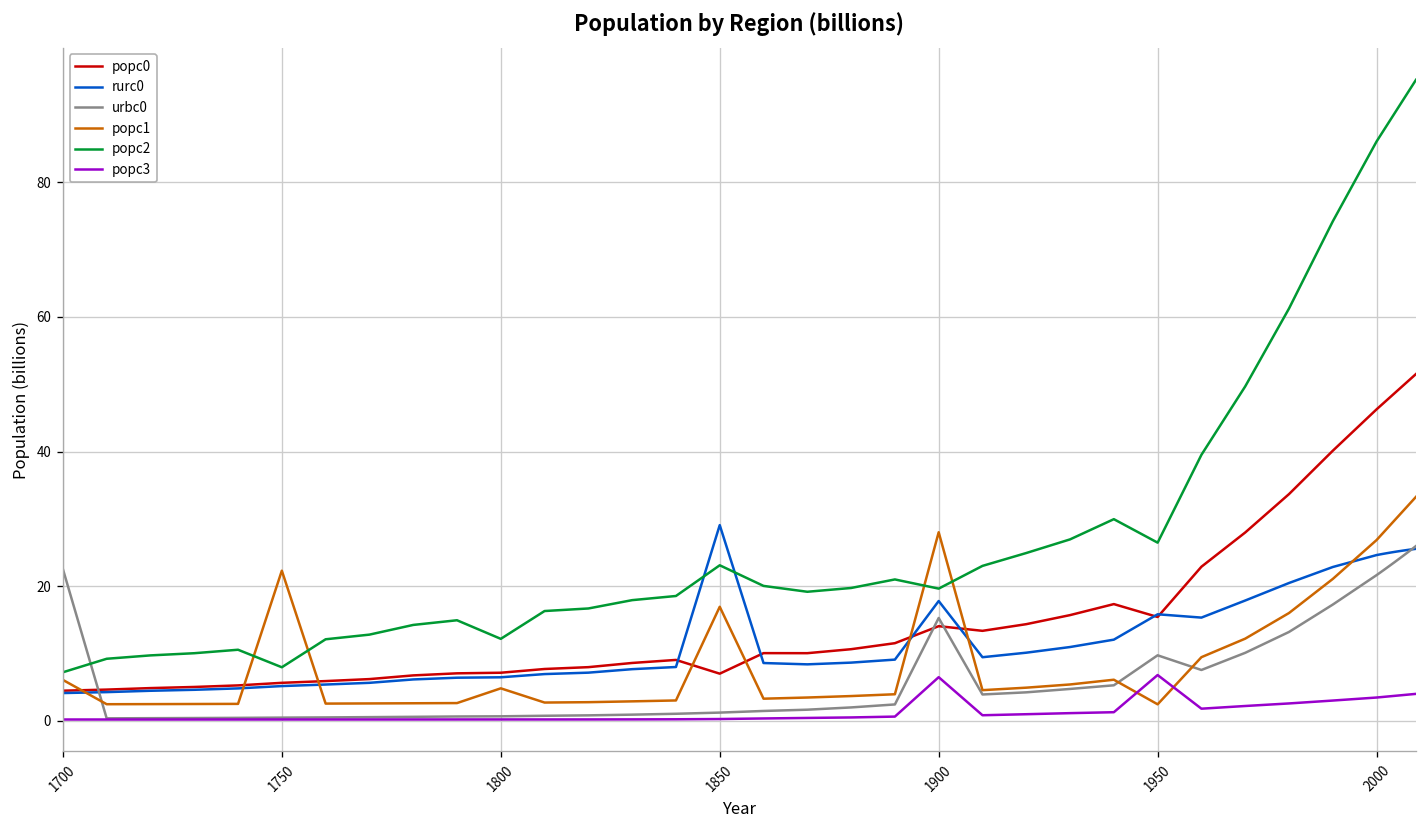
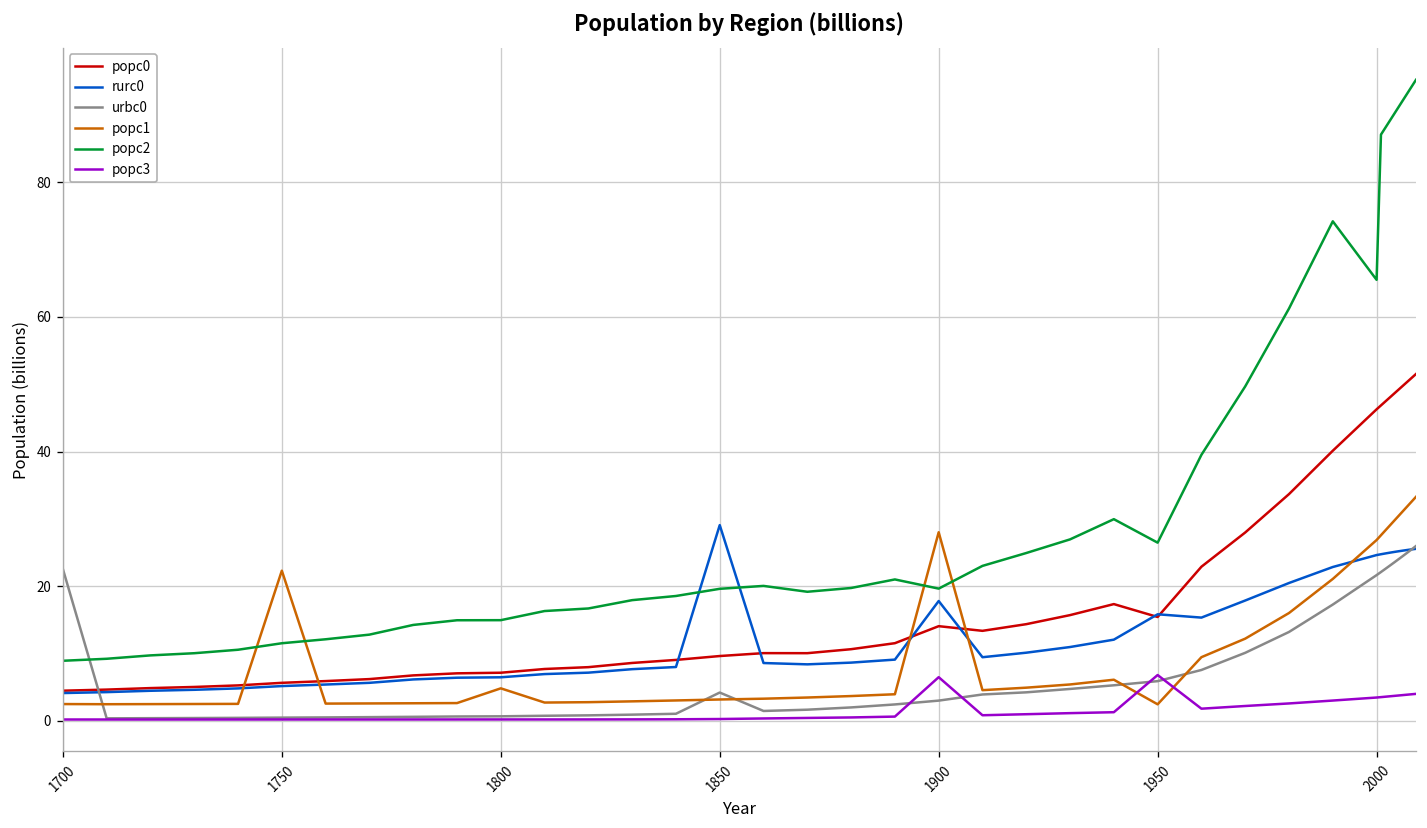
popc1, 1700: 6 -> 2
popc2, 1700: 7 -> 9
popc2, 1750: 8 -> 12
popc2, 1800: 12 -> 15
popc0, 1850: 7 -> 10
urbc0, 1850: 1 -> 4
popc1, 1850: 17 -> 3
popc2, 1850: 23 -> 20
urbc0, 1900: 15 -> 3
urbc0, 1950: 10 -> 6
popc2, 2000: 86 -> 66
